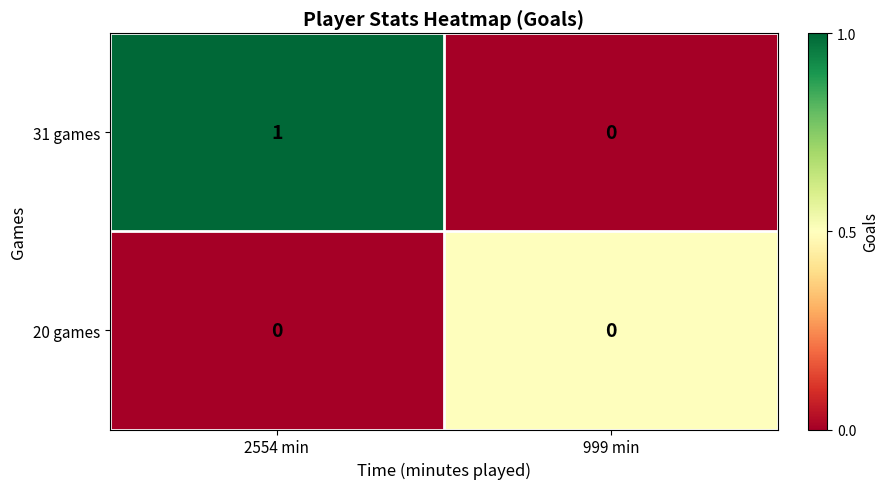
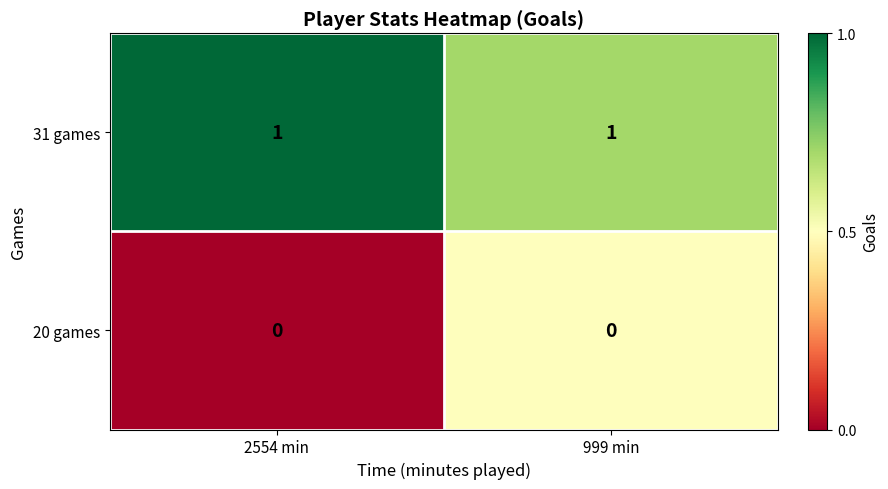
31 games, 999 min: 0 -> 1
